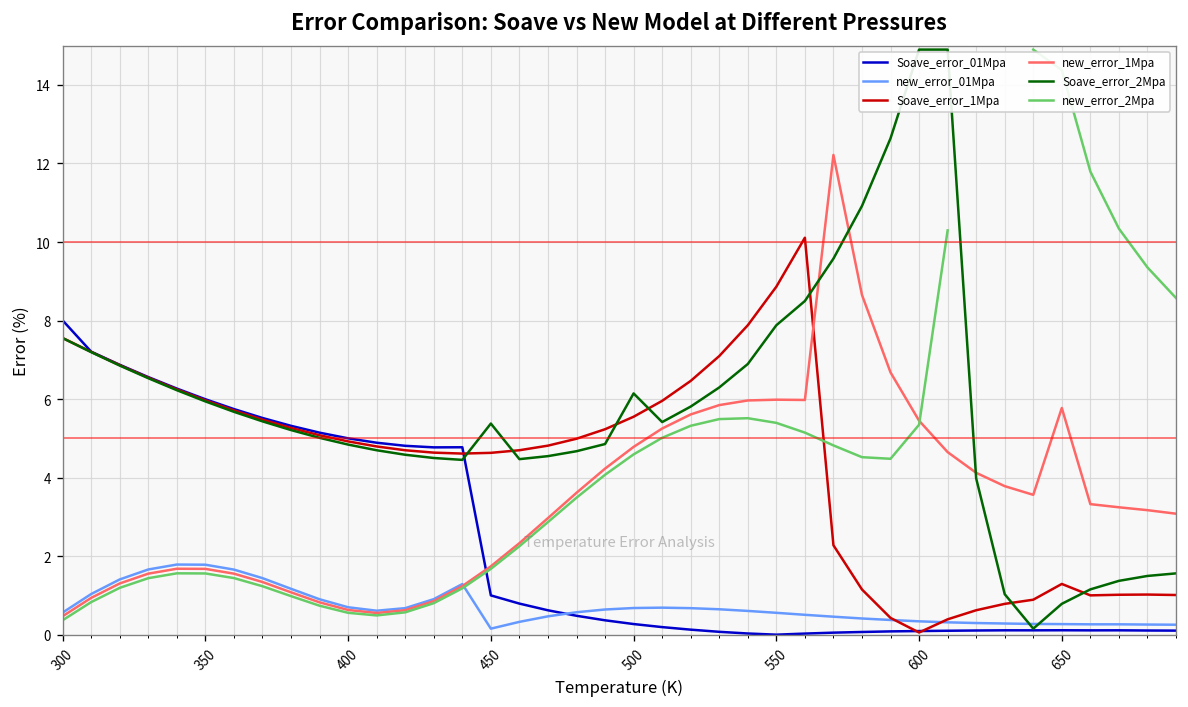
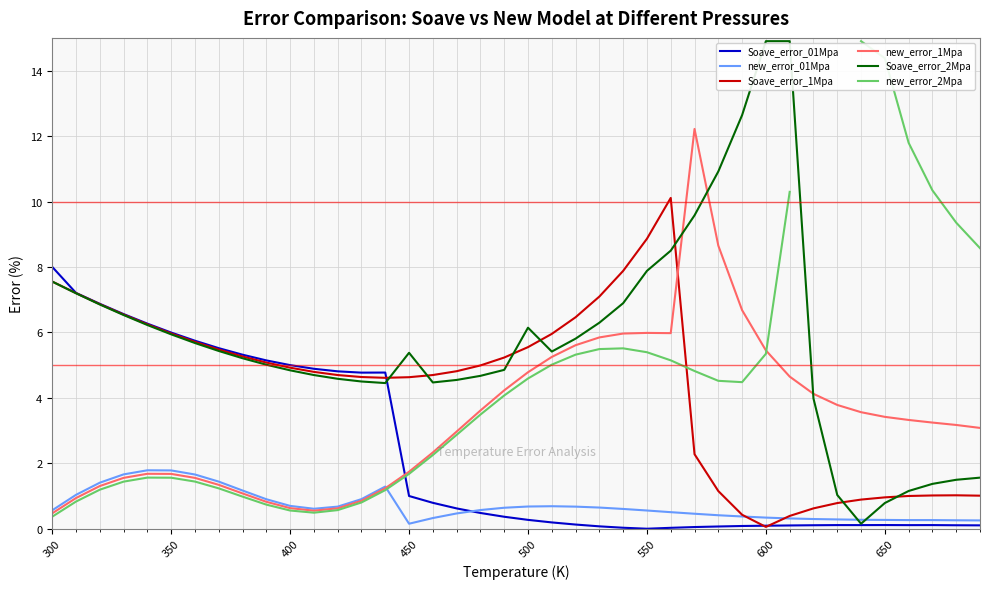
Soave_error_1Mpa, 650: 1.3 -> 1.0
new_error_1Mpa, 650: 5.8 -> 3.4
